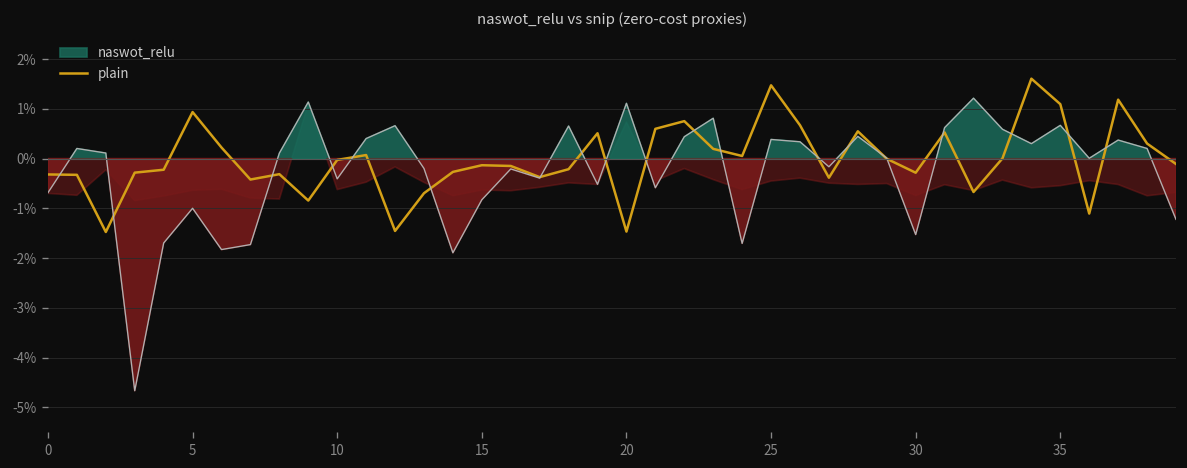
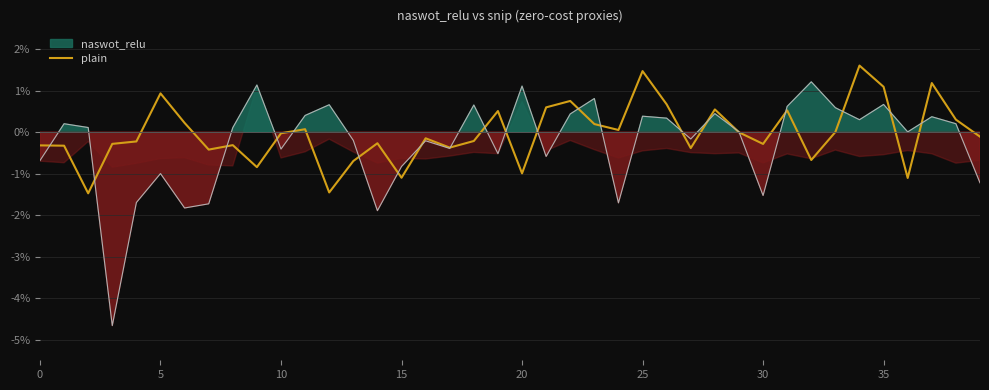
plain, 15: -0.1% -> -1.1%
plain, 20: -1.5% -> -1.0%
